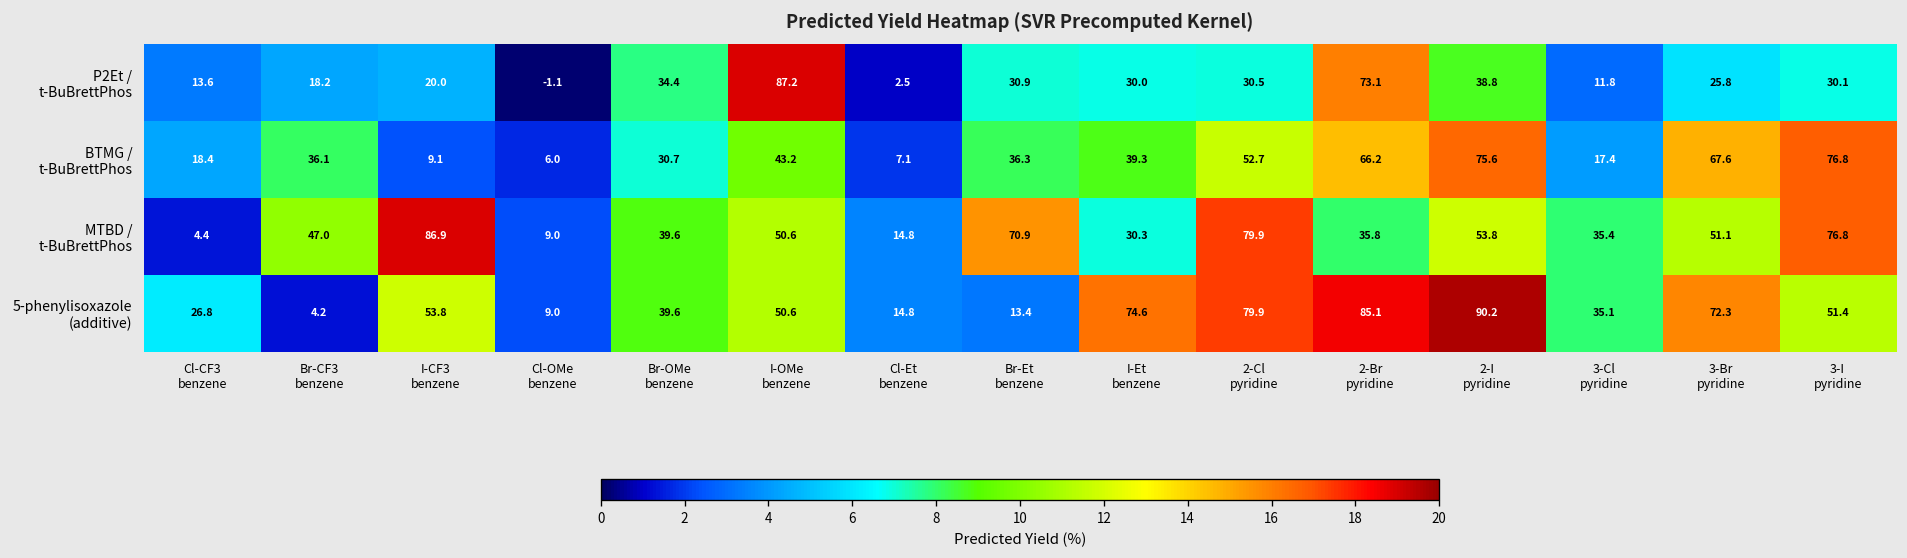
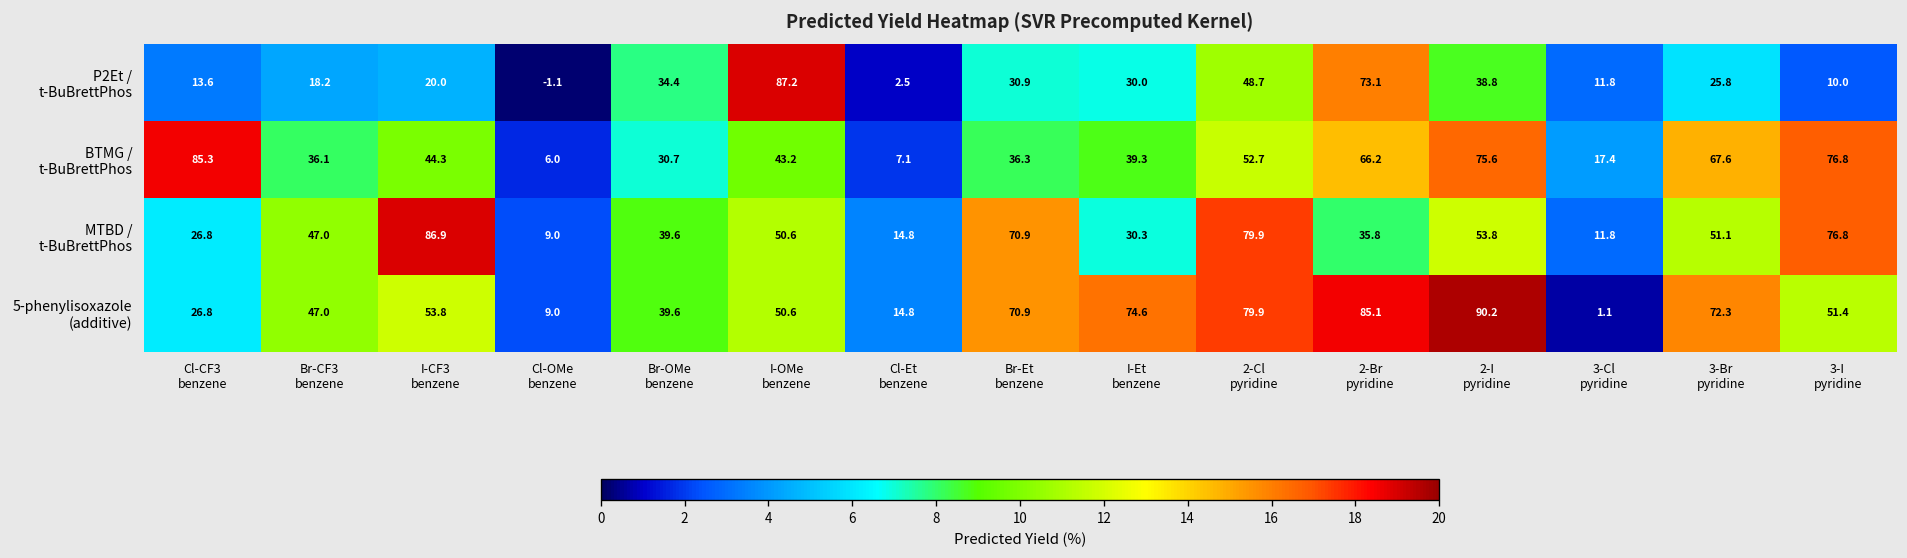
P2Et / t-BuBrettPhos, 2-Cl pyridine: 30.5 -> 48.7
P2Et / t-BuBrettPhos, 3-I pyridine: 30.1 -> 10.0
BTMG / t-BuBrettPhos, Cl-CF3 benzene: 18.4 -> 85.3
BTMG / t-BuBrettPhos, I-CF3 benzene: 9.1 -> 44.3
MTBD / t-BuBrettPhos, Cl-CF3 benzene: 4.4 -> 26.8
MTBD / t-BuBrettPhos, 3-Cl pyridine: 35.4 -> 11.8
5-phenylisoxazole (additive), Br-CF3 benzene: 4.2 -> 47.0
5-phenylisoxazole (additive), Br-Et benzene: 13.4 -> 70.9
5-phenylisoxazole (additive), 3-Cl pyridine: 35.1 -> 1.1
